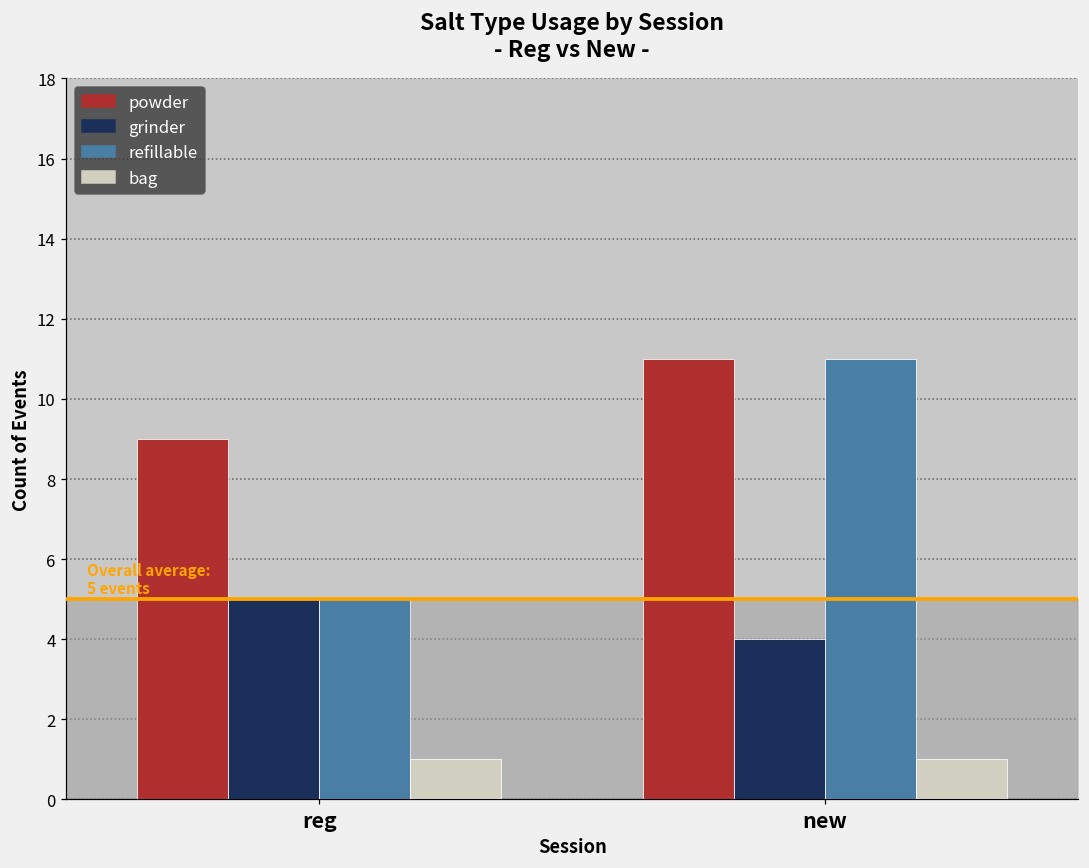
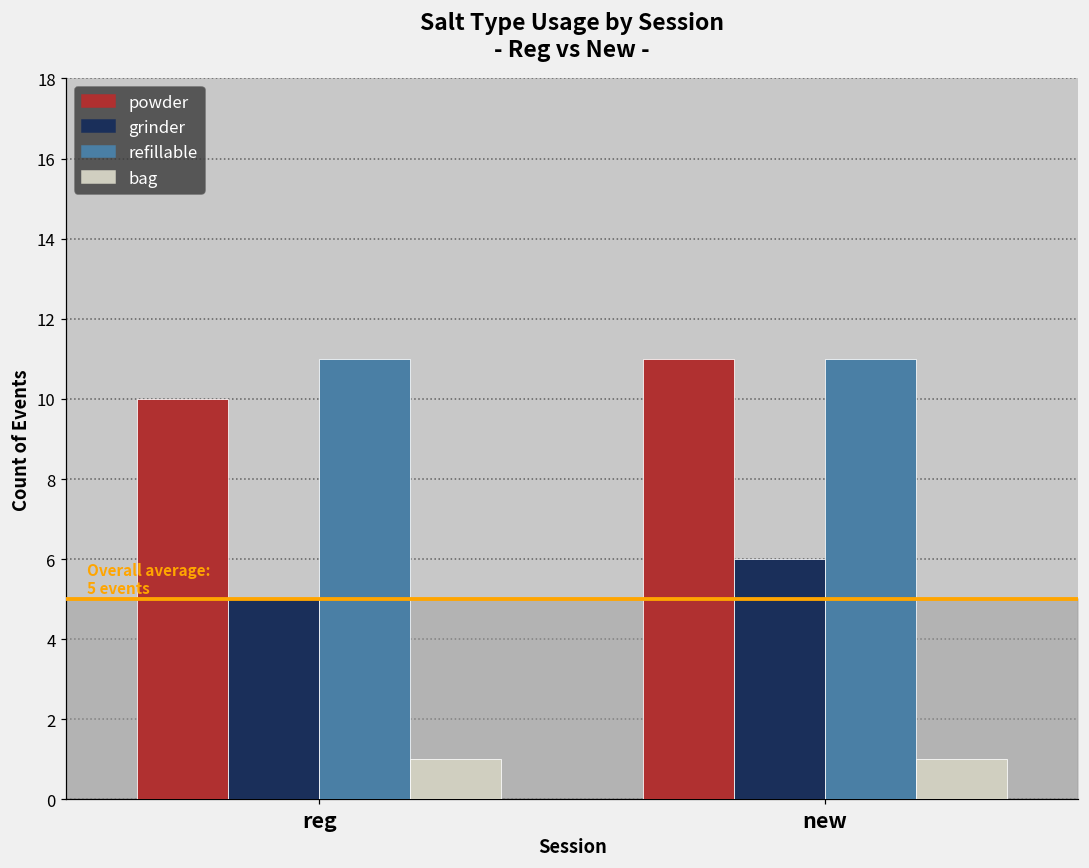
powder, reg: 9 -> 10
refillable, reg: 5 -> 11
grinder, new: 4 -> 6
